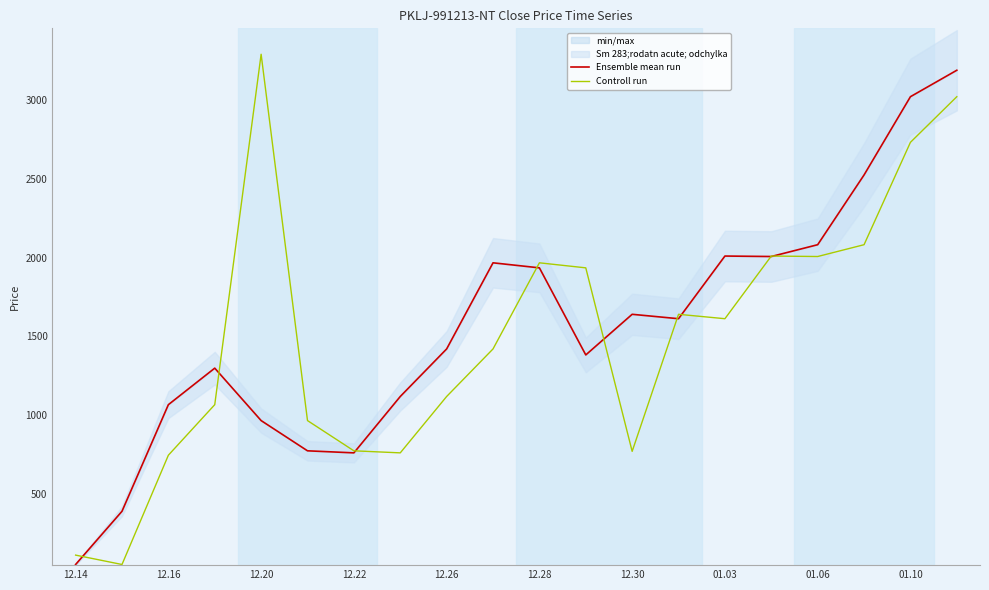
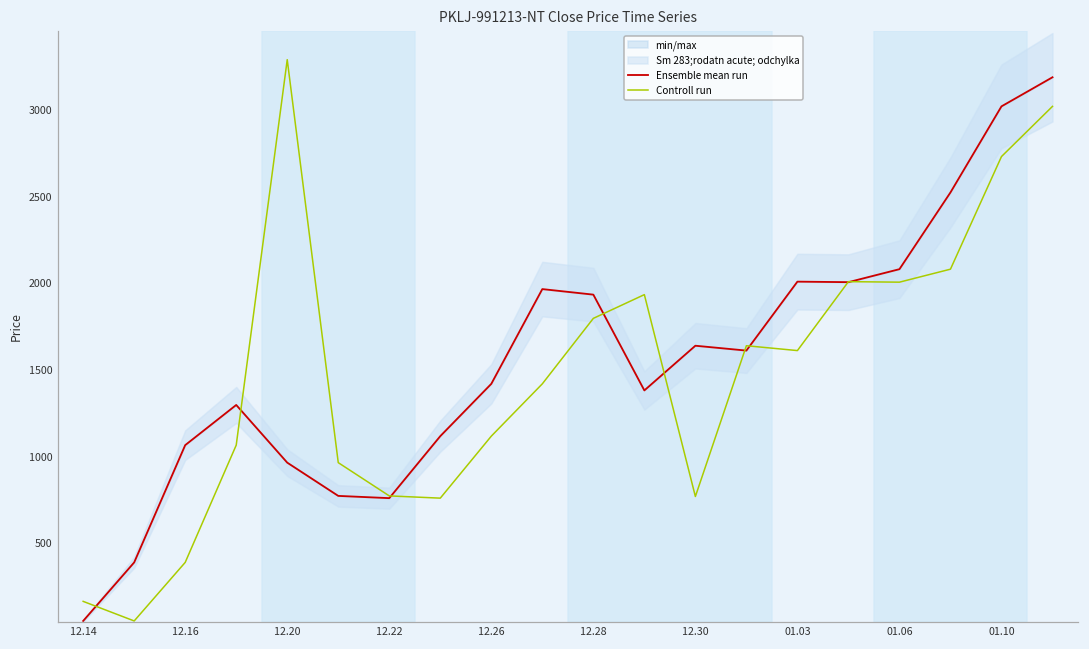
Controll run, 12.14: 110 -> 160
Controll run, 12.16: 750 -> 390
Controll run, 12.28: 1970 -> 1800
